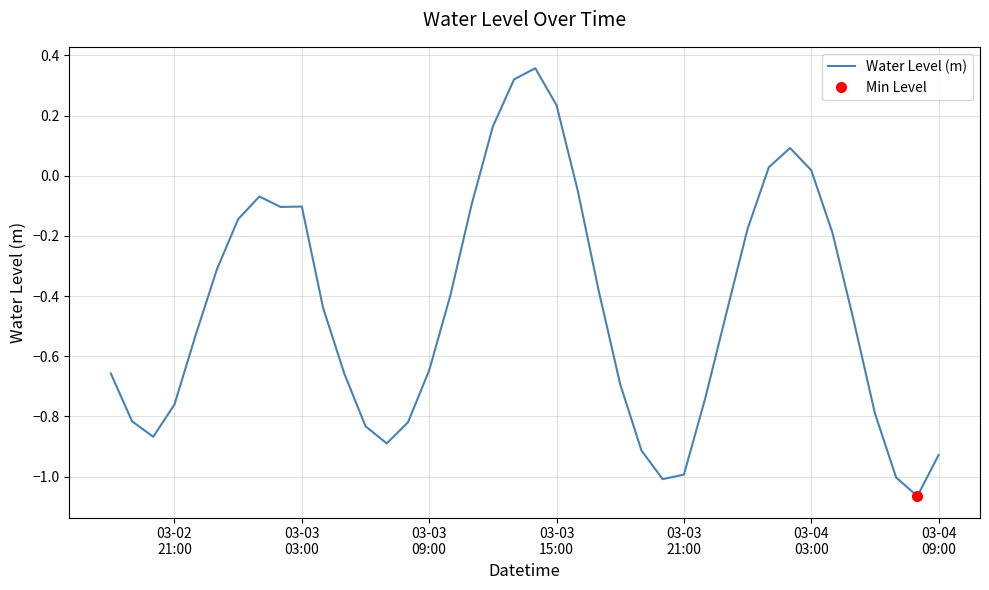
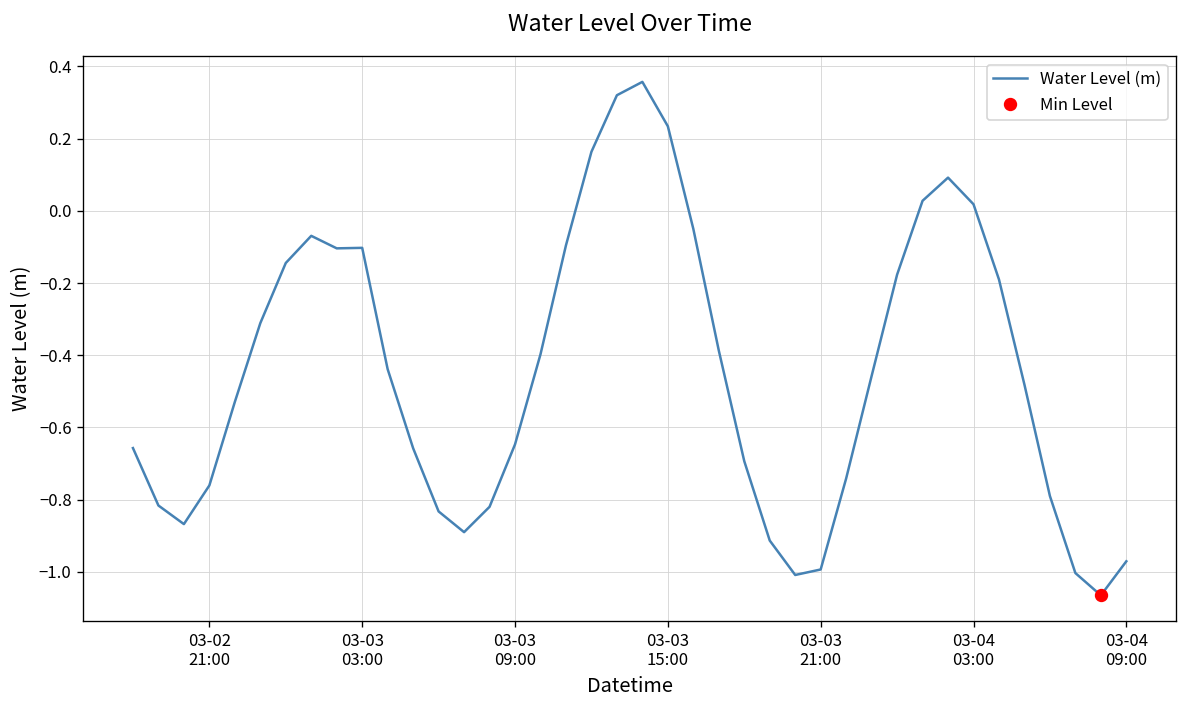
Water Level (m), 03-04 09:00: -0.93 -> -0.97
